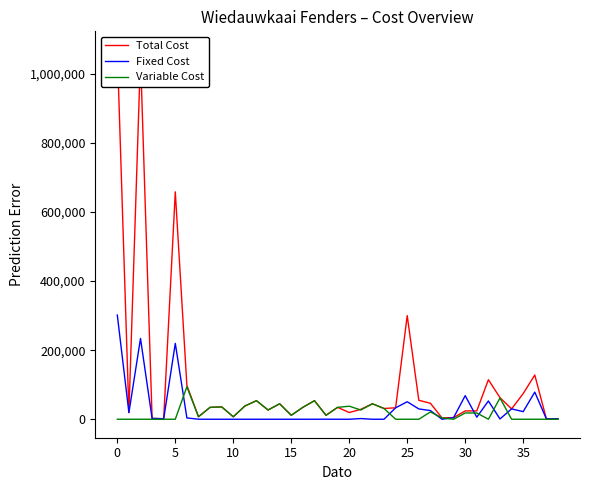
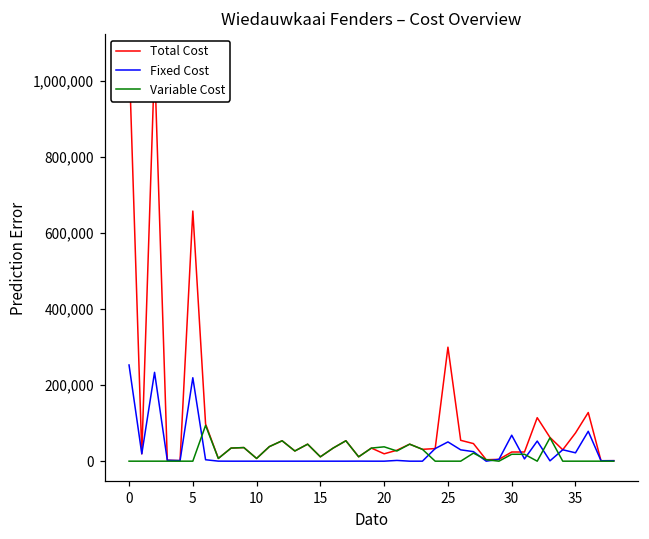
Fixed Cost, 0: 300,000 -> 250,000
